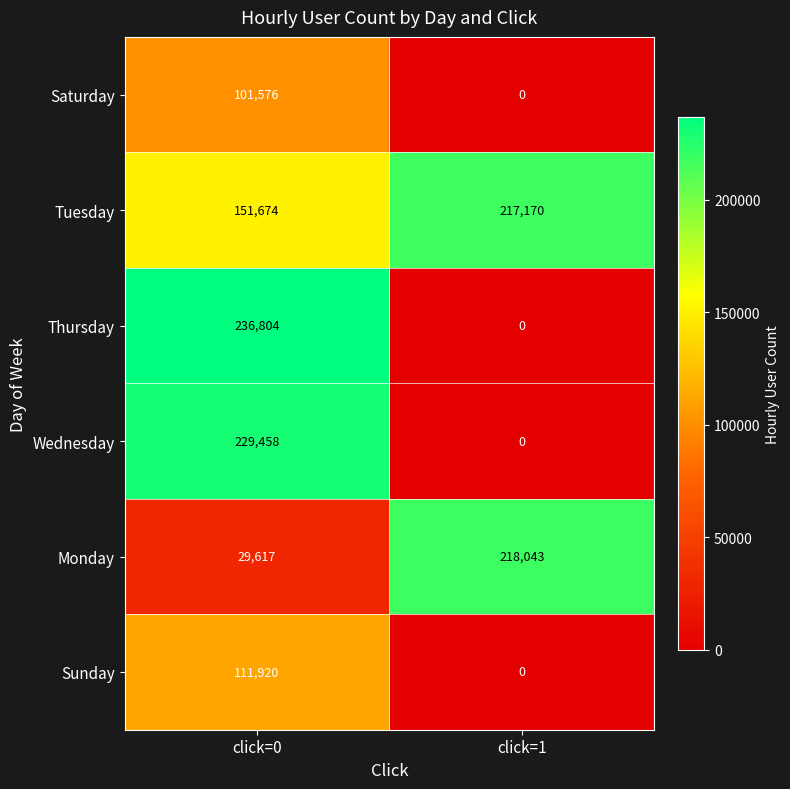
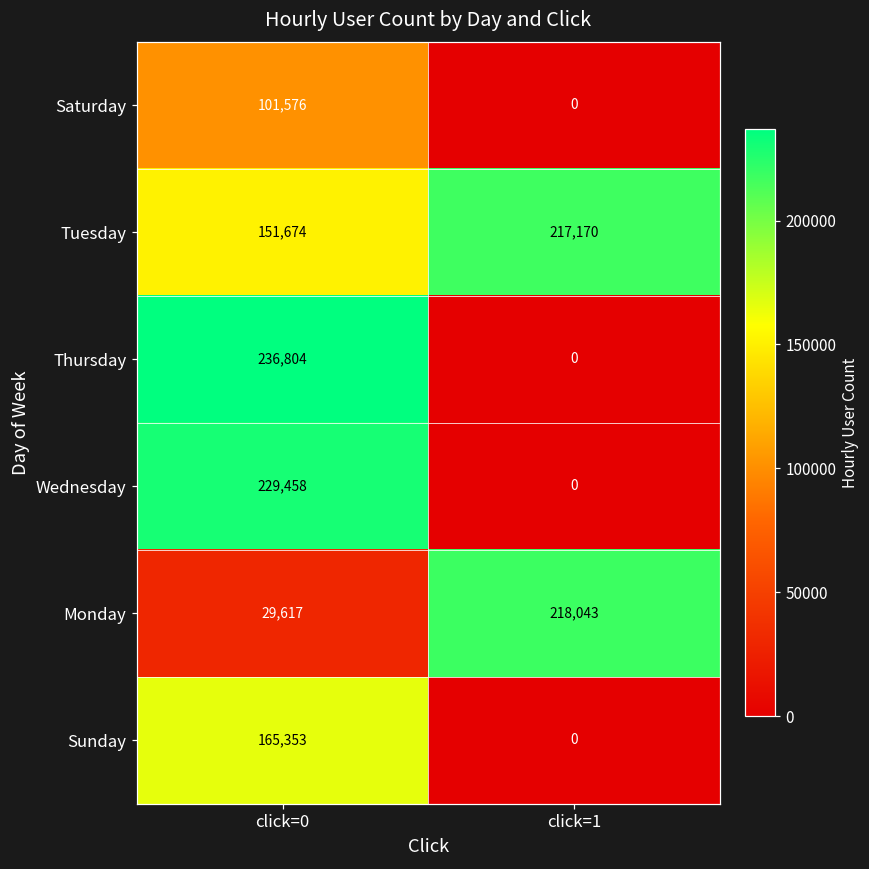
Sunday, click=0: 111,920 -> 165,353
